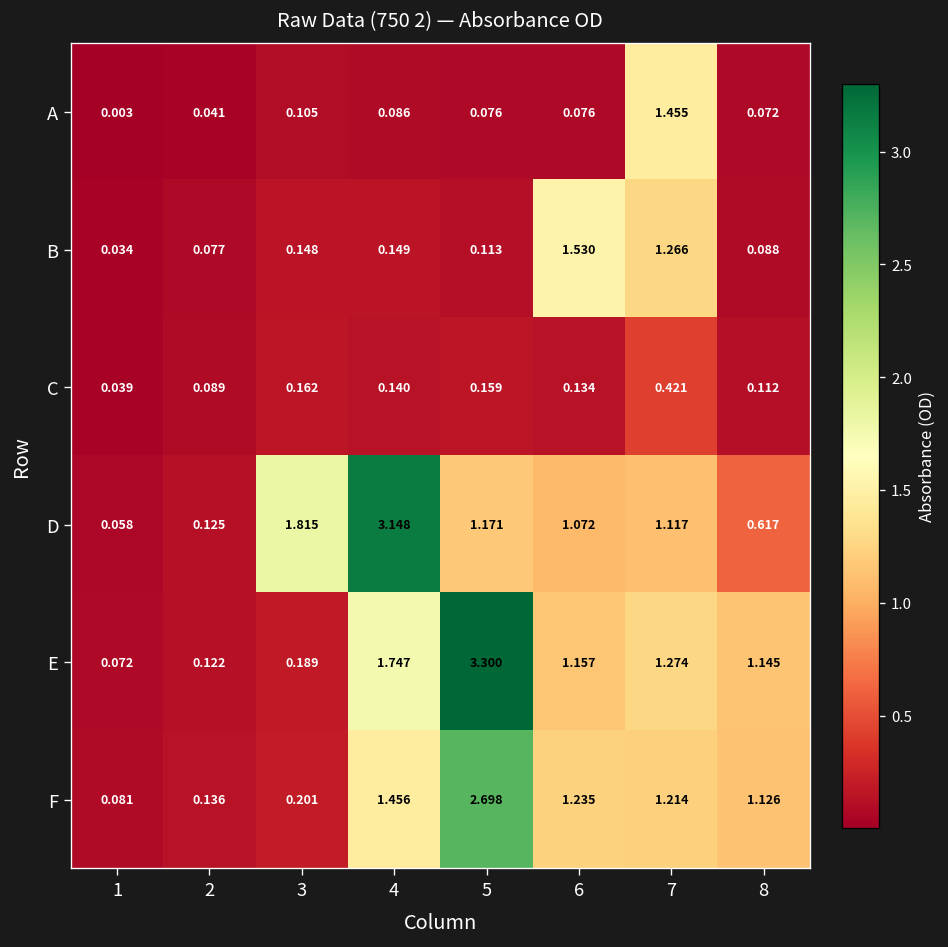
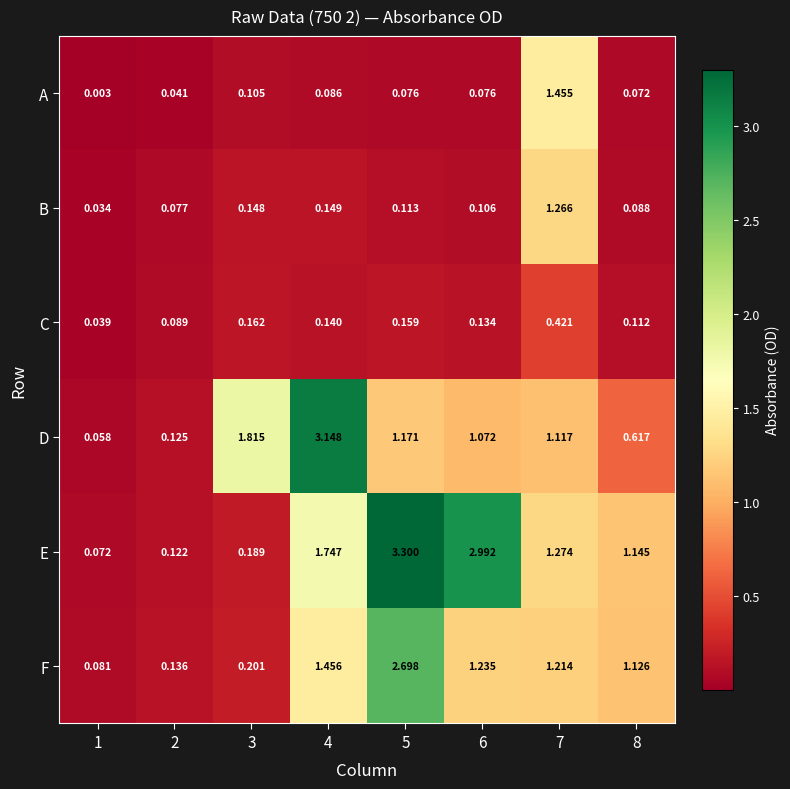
B, 6: 1.530 -> 0.106
E, 6: 1.157 -> 2.992
